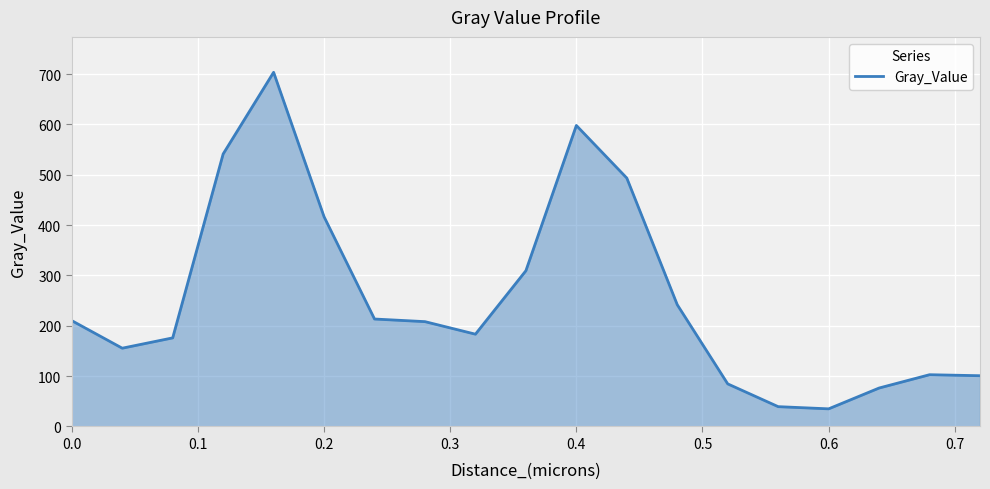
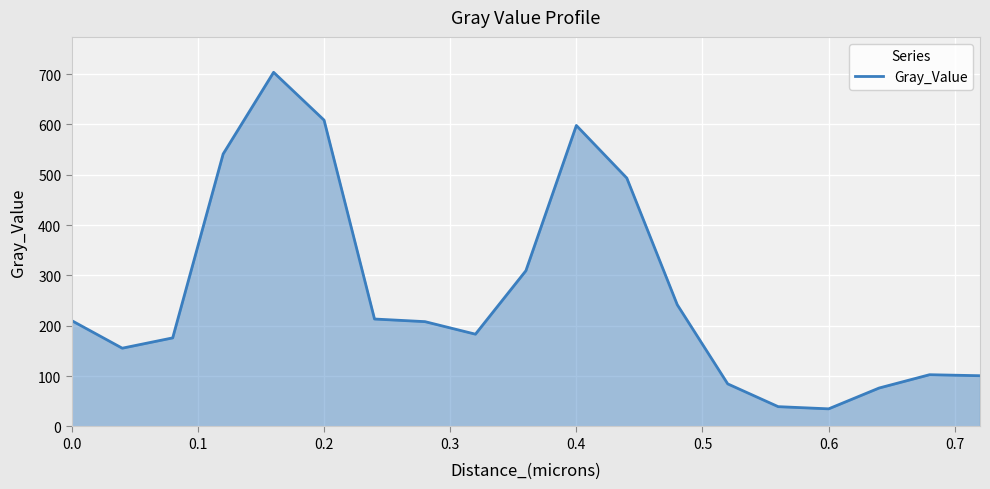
0.2: 420 -> 610
